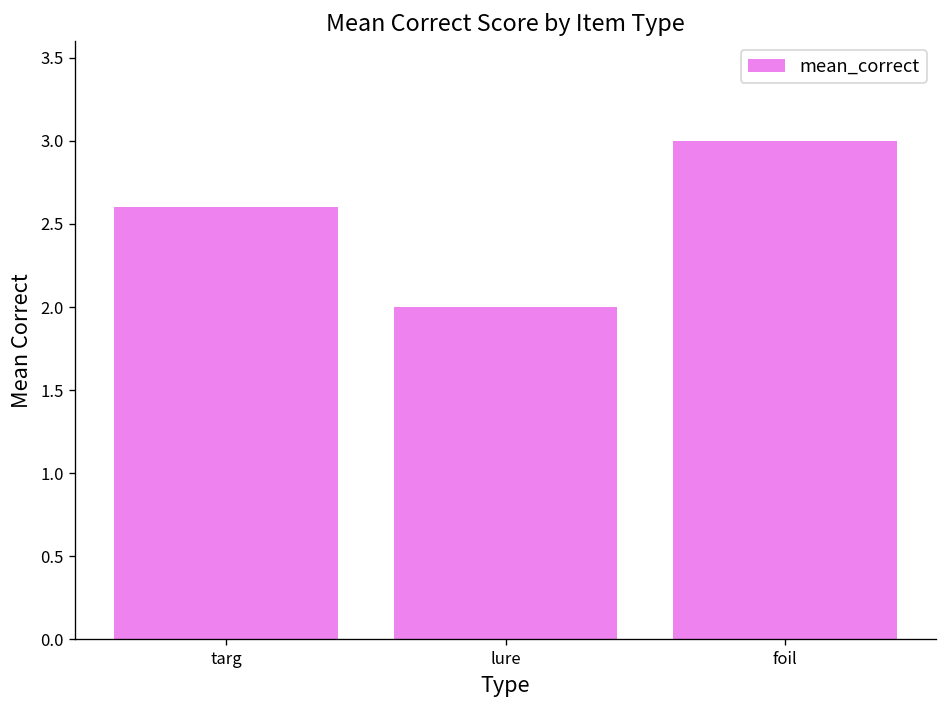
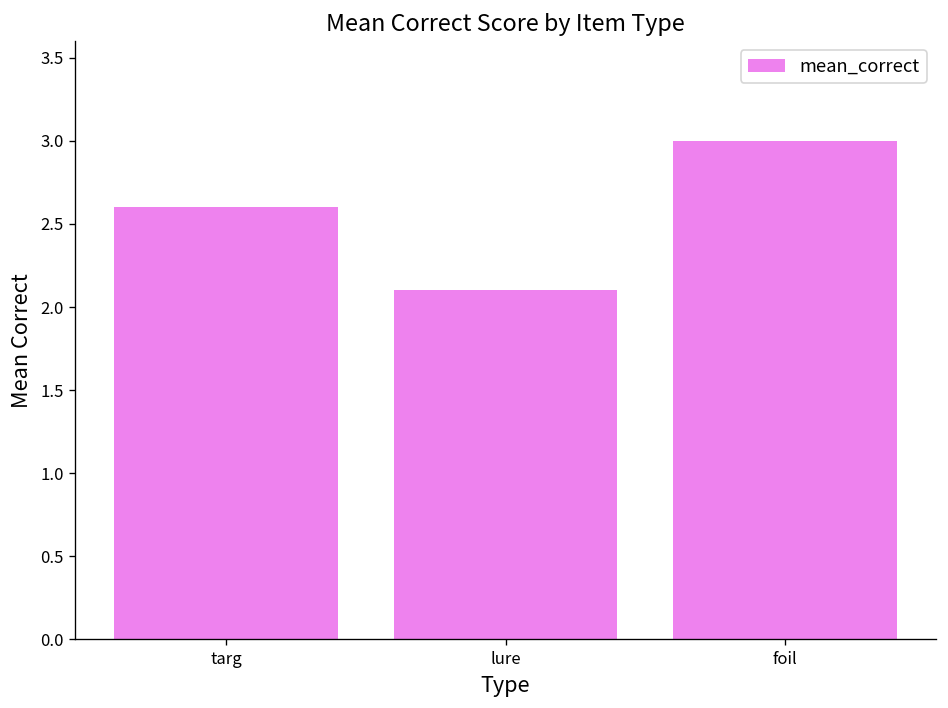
lure: 2.0 -> 2.1
